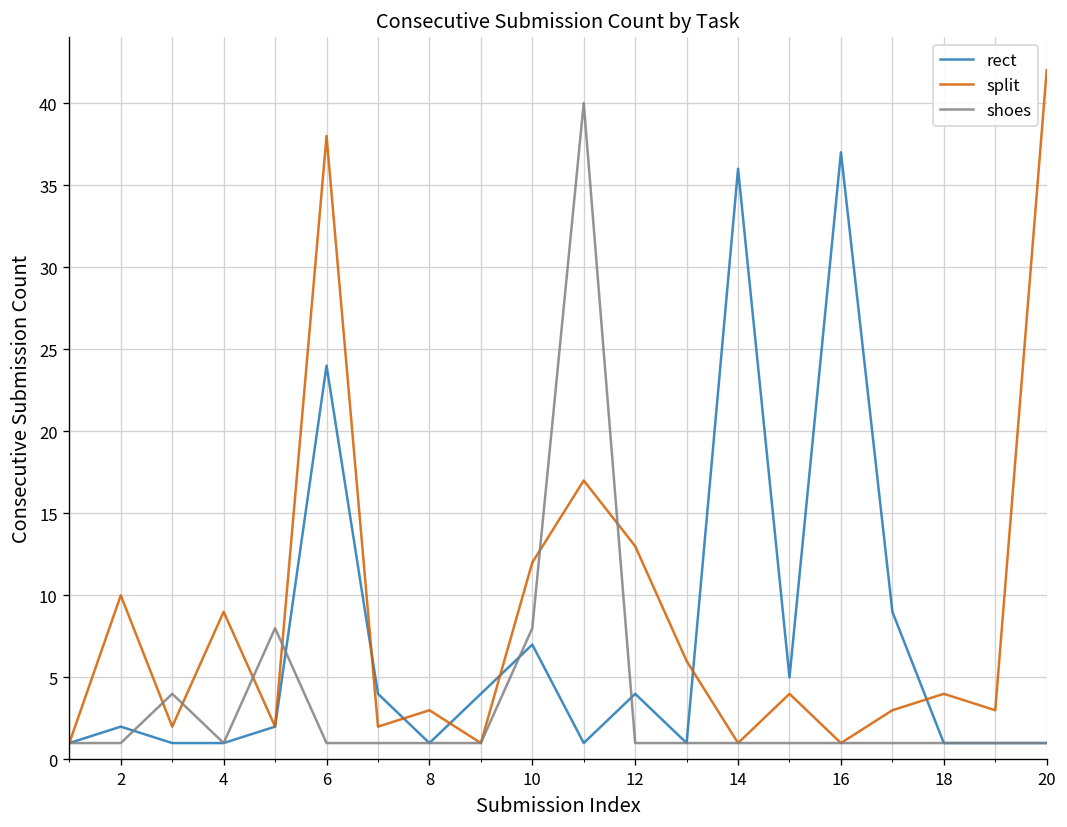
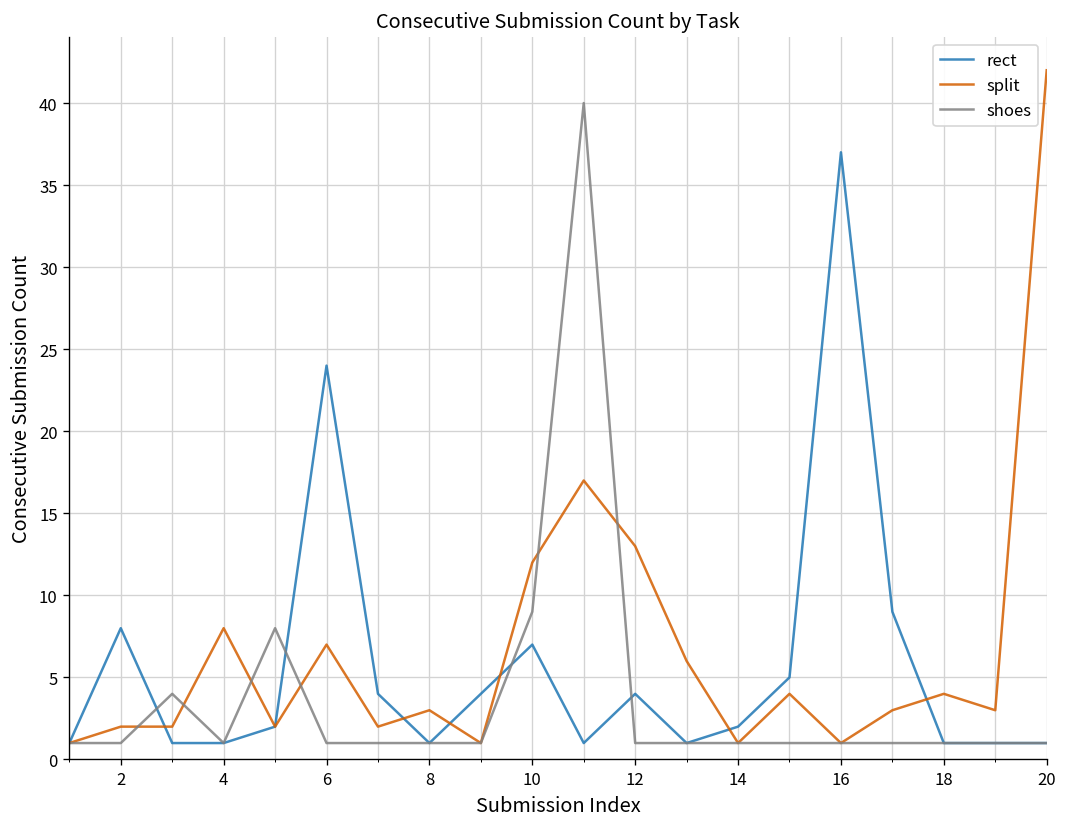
rect, 2: 2 -> 8
split, 2: 10 -> 2
split, 4: 9 -> 8
split, 6: 38 -> 7
shoes, 10: 8 -> 9
rect, 14: 36 -> 2
